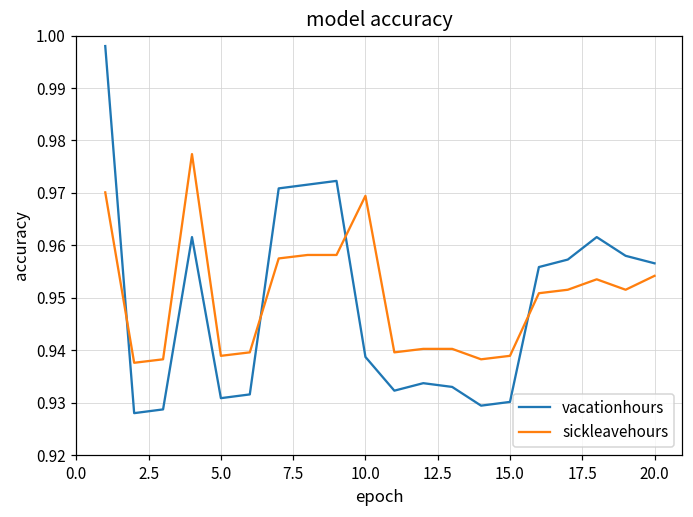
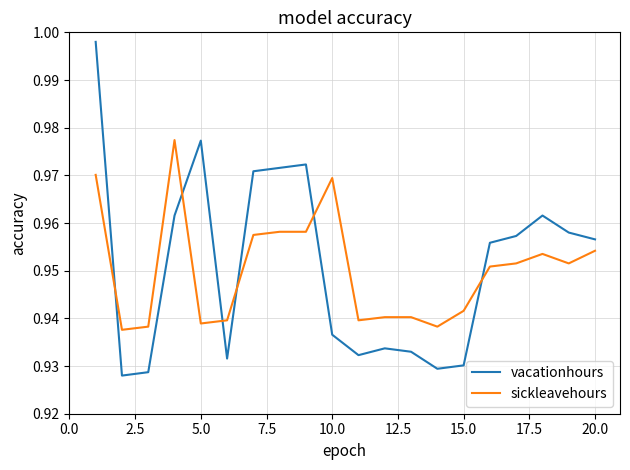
vacationhours, 5.0: 0.931 -> 0.977
vacationhours, 10.0: 0.939 -> 0.937
sickleavehours, 15.0: 0.939 -> 0.942
